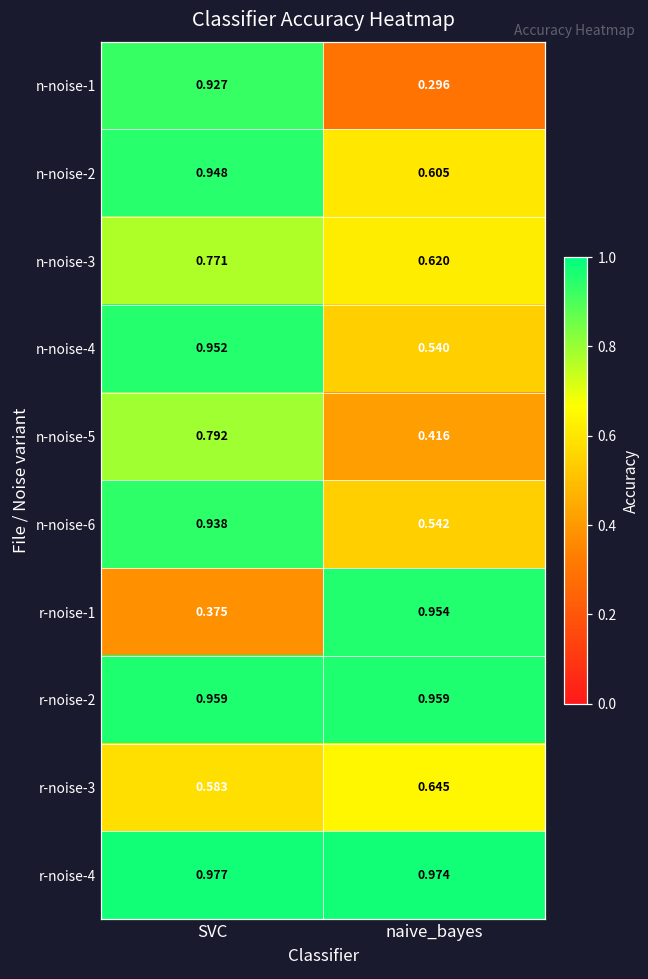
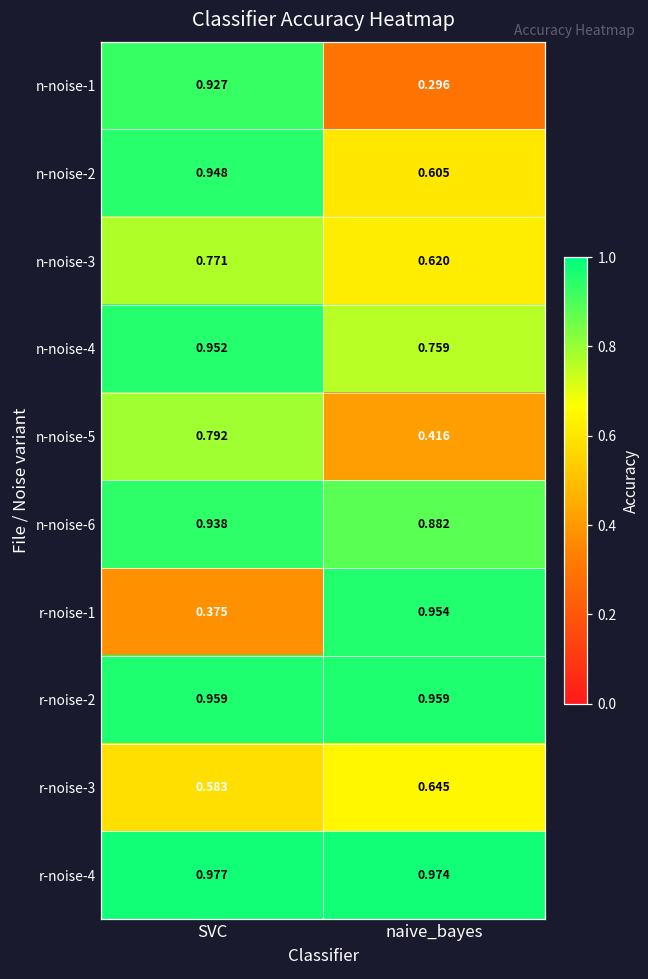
n-noise-4, naive_bayes: 0.540 -> 0.759
n-noise-6, naive_bayes: 0.542 -> 0.882
